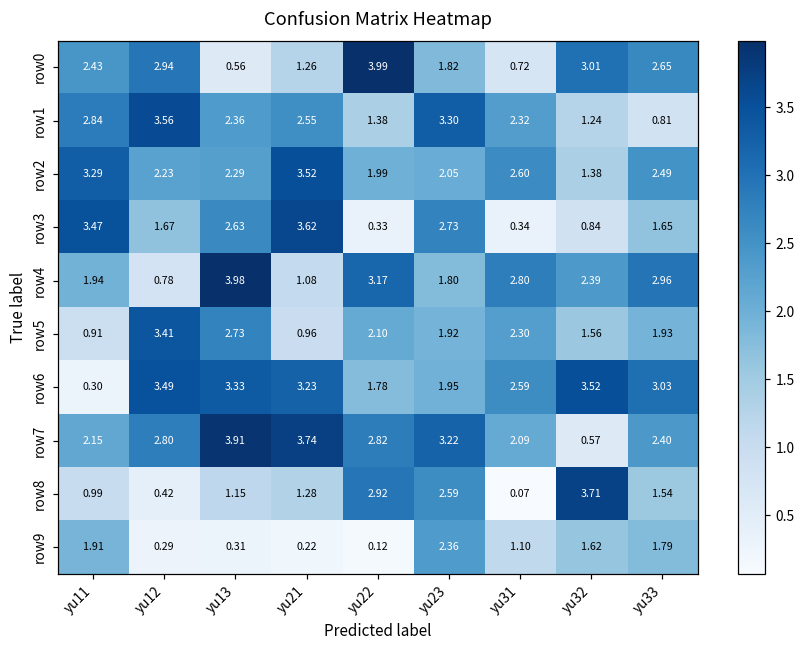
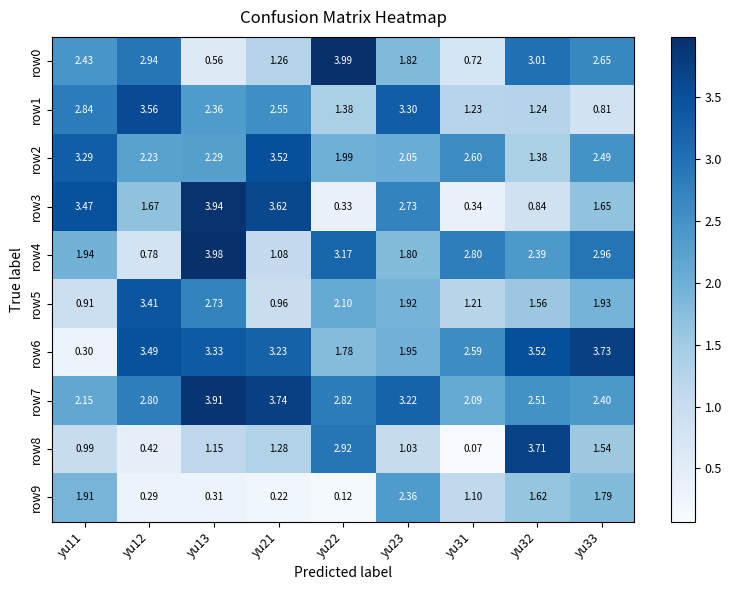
row1, yu31: 2.32 -> 1.23
row3, yu13: 2.63 -> 3.94
row5, yu31: 2.30 -> 1.21
row6, yu33: 3.03 -> 3.73
row7, yu32: 0.57 -> 2.51
row8, yu23: 2.59 -> 1.03
